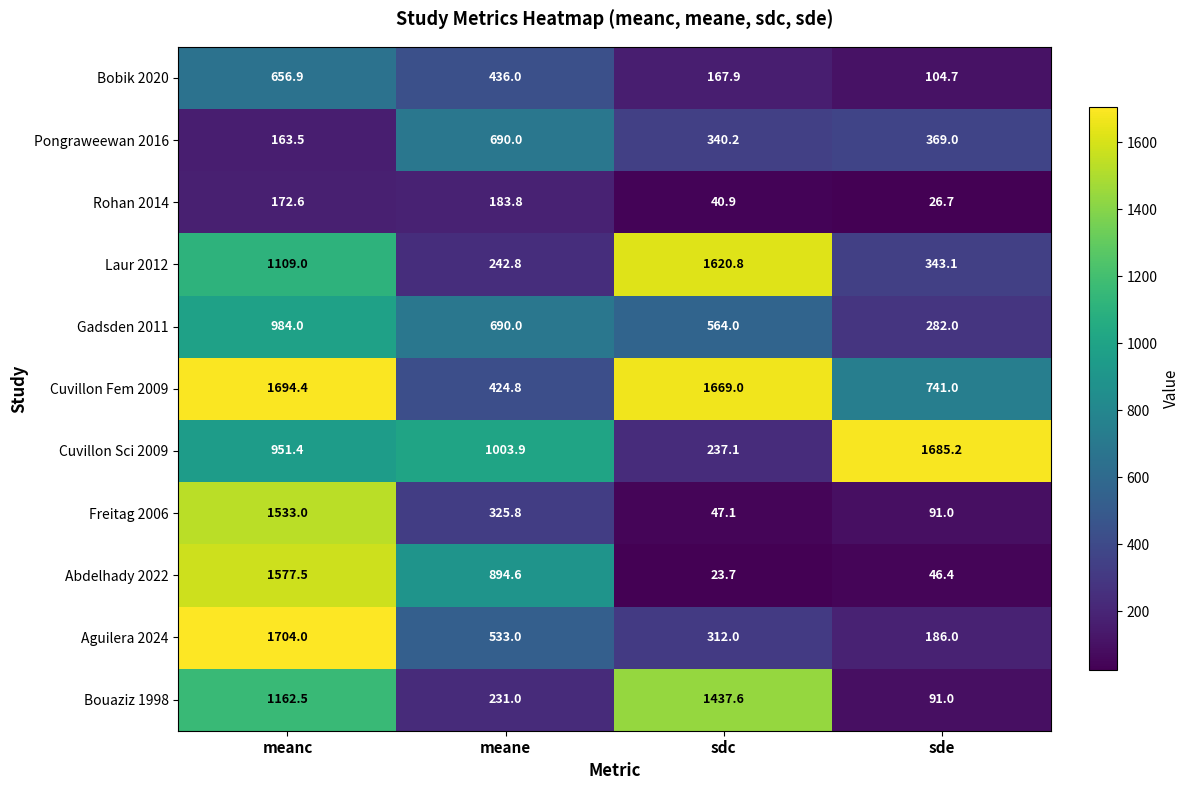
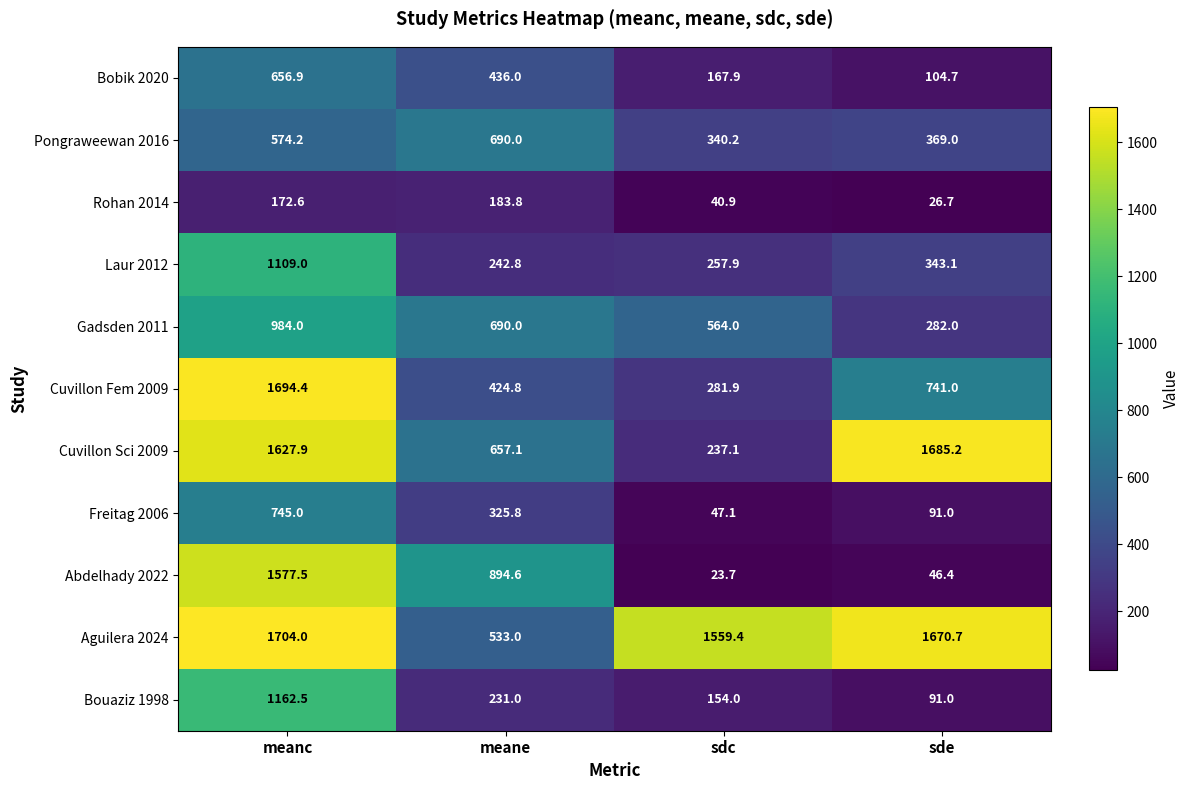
Pongraweewan 2016, meanc: 163.5 -> 574.2
Laur 2012, sdc: 1620.8 -> 257.9
Cuvillon Fem 2009, sdc: 1669.0 -> 281.9
Cuvillon Sci 2009, meanc: 951.4 -> 1627.9
Cuvillon Sci 2009, meane: 1003.9 -> 657.1
Freitag 2006, meanc: 1533.0 -> 745.0
Aguilera 2024, sdc: 312.0 -> 1559.4
Aguilera 2024, sde: 186.0 -> 1670.7
Bouaziz 1998, sdc: 1437.6 -> 154.0
